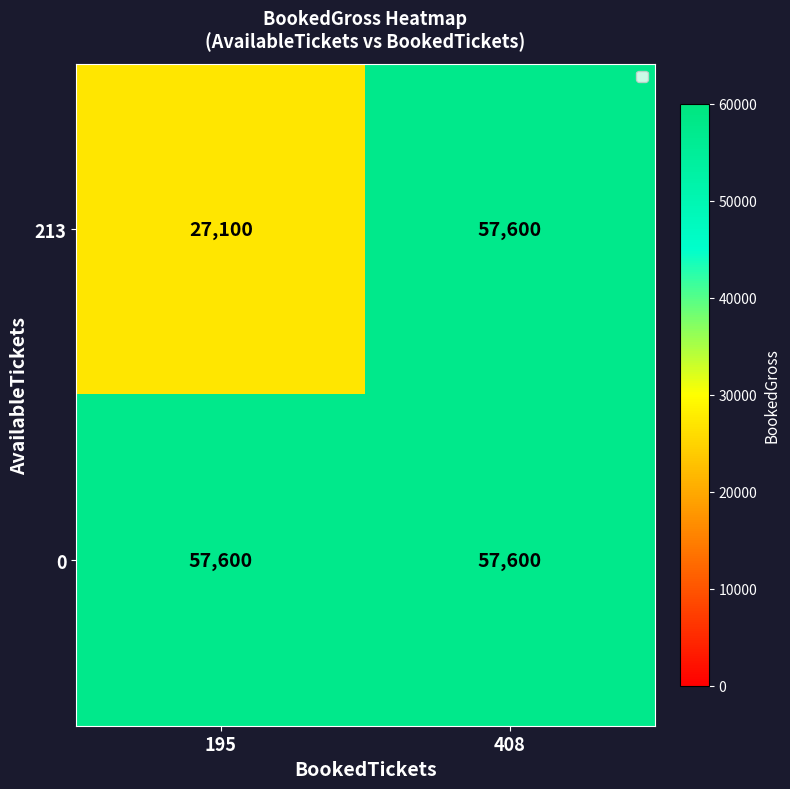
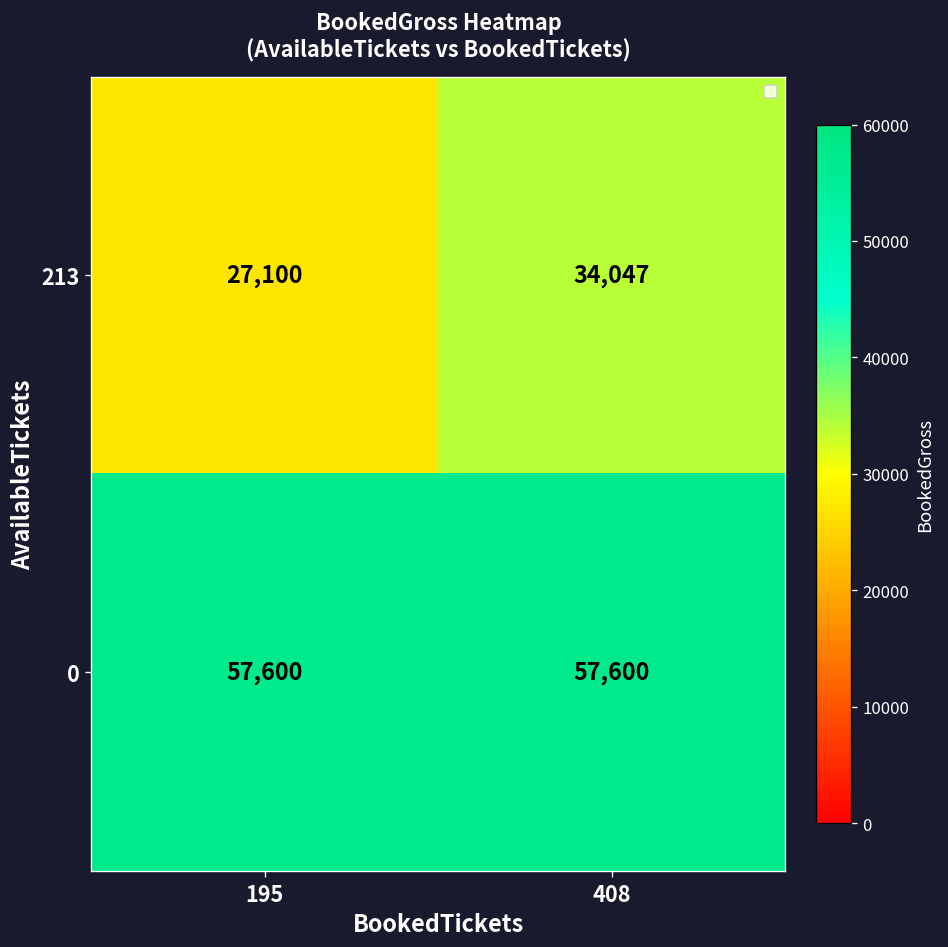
213, 408: 57,600 -> 34,047
